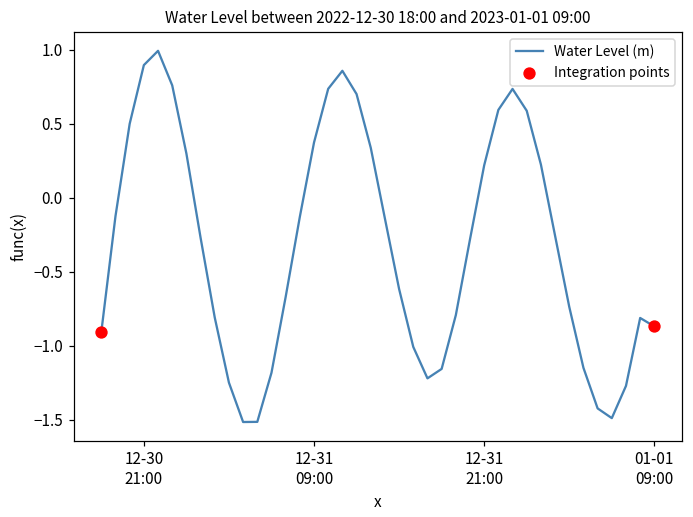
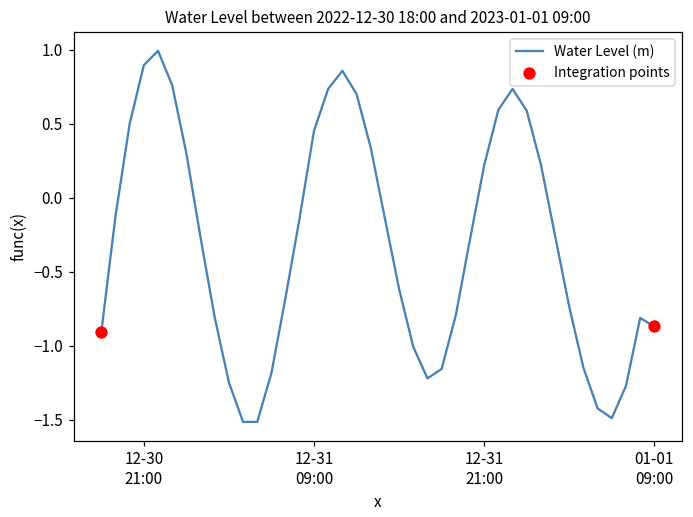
Water Level (m), 12-31 09:00: 0.37 -> 0.45
